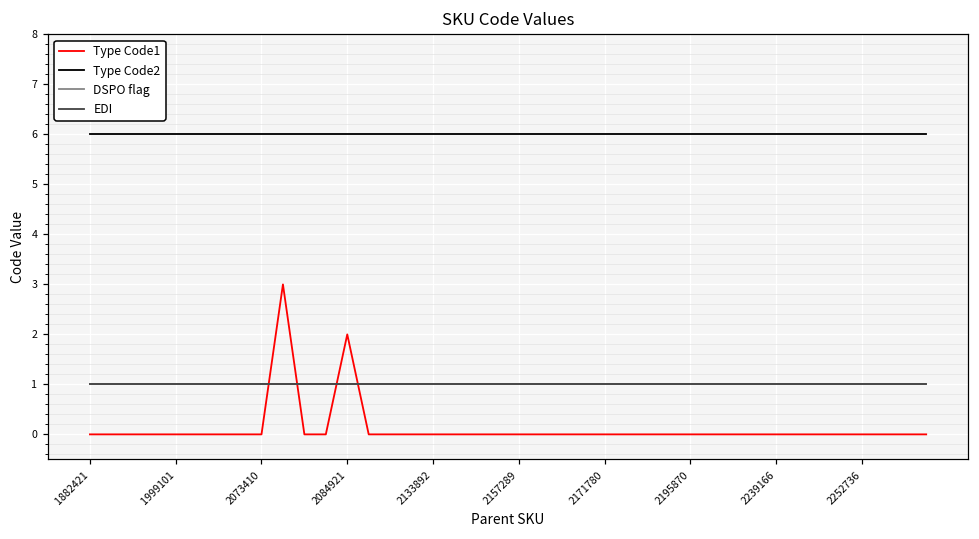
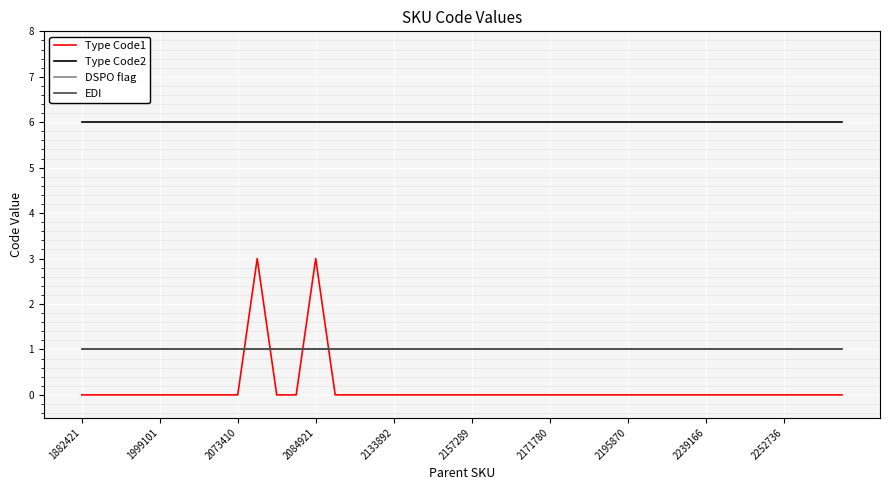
Type Code1, 2084921: 2 -> 3
